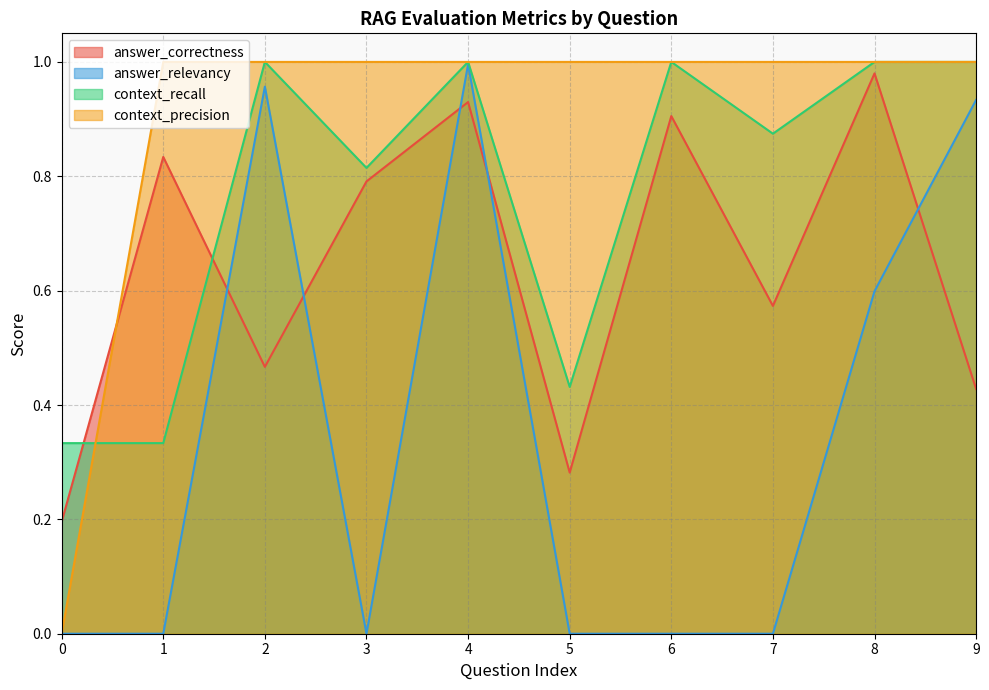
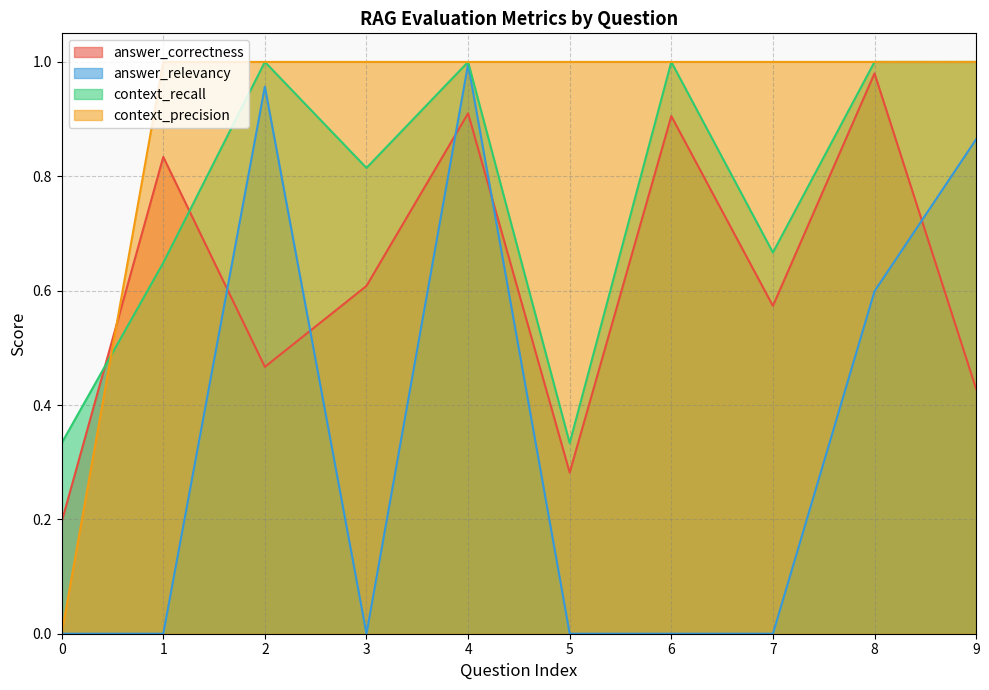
context_recall, 1: 0.33 -> 0.65
answer_correctness, 3: 0.79 -> 0.61
answer_correctness, 4: 0.93 -> 0.91
context_recall, 5: 0.43 -> 0.33
context_recall, 7: 0.87 -> 0.67
answer_relevancy, 9: 0.93 -> 0.86
